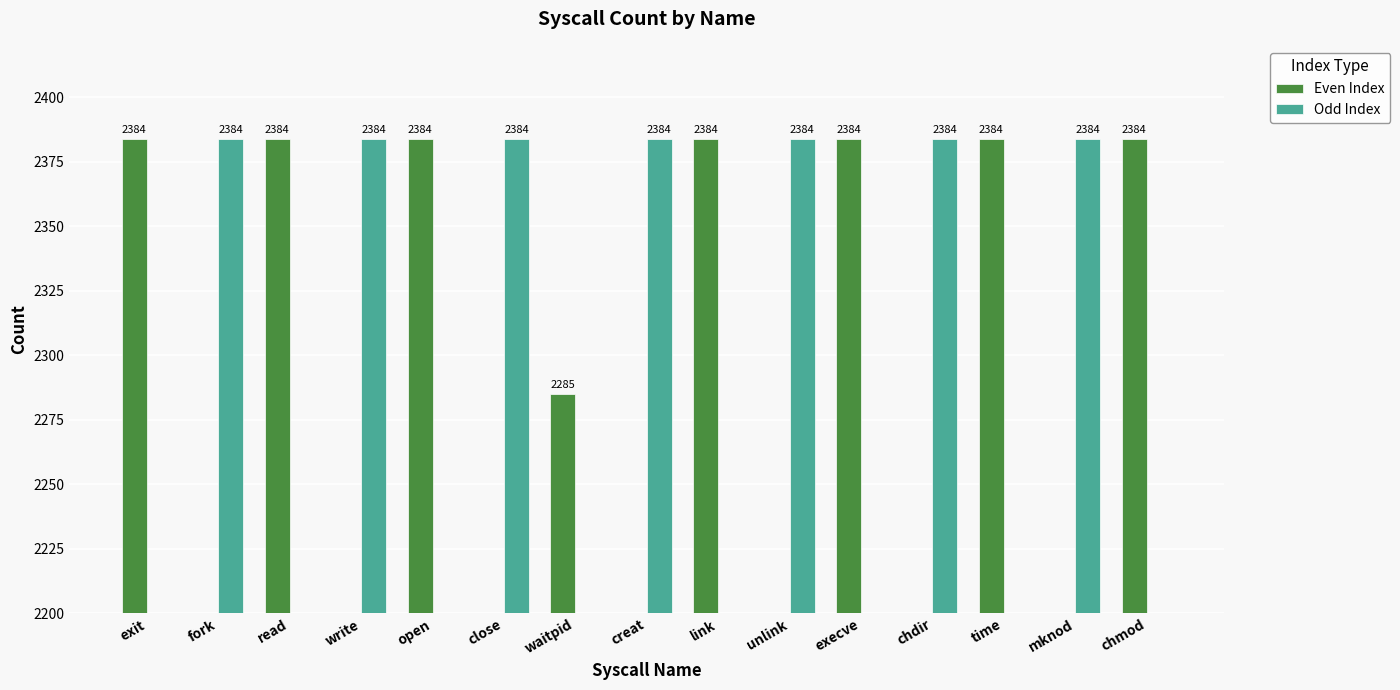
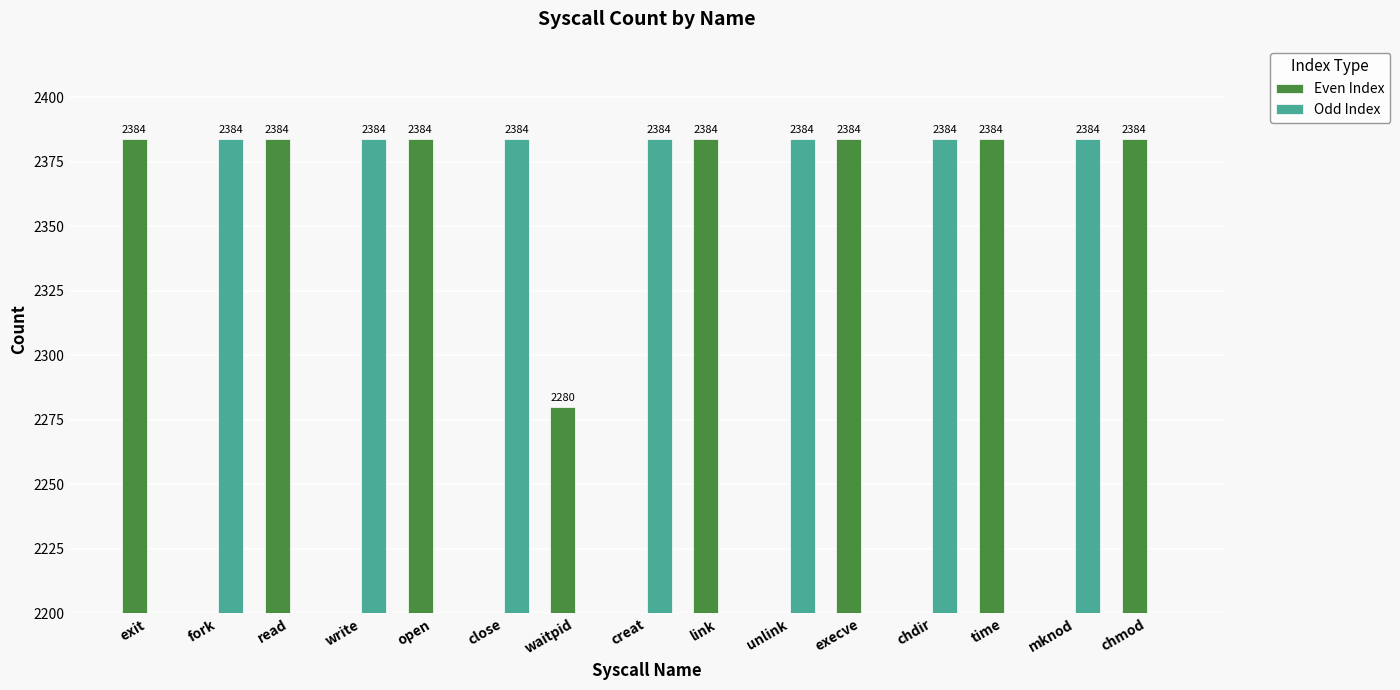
Even Index, waitpid: 2285 -> 2280
